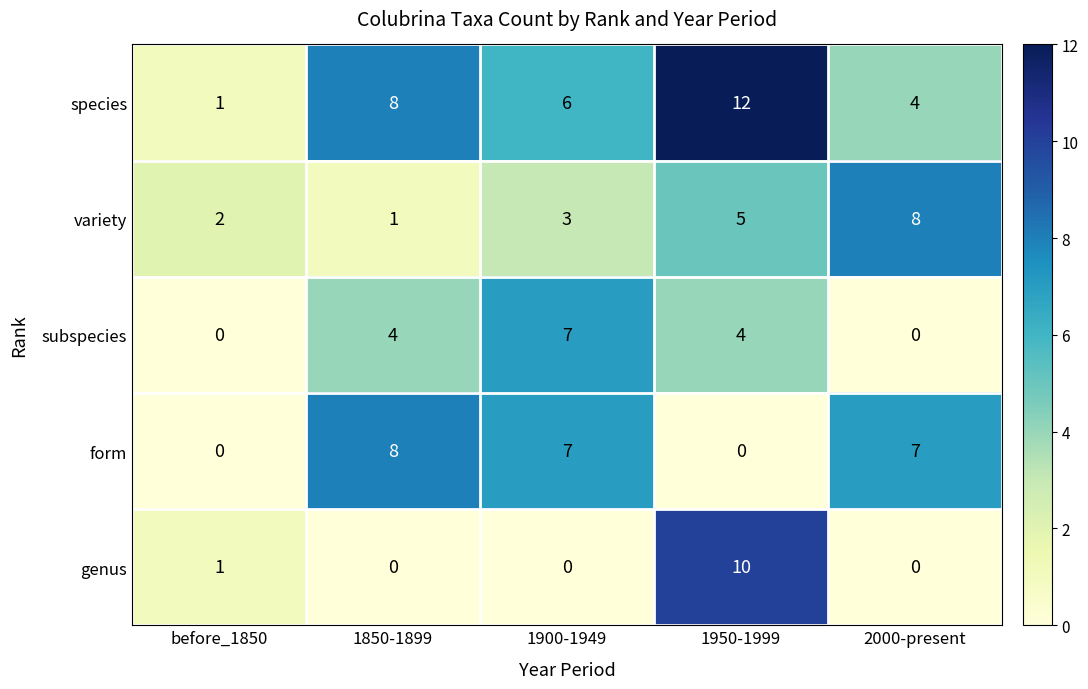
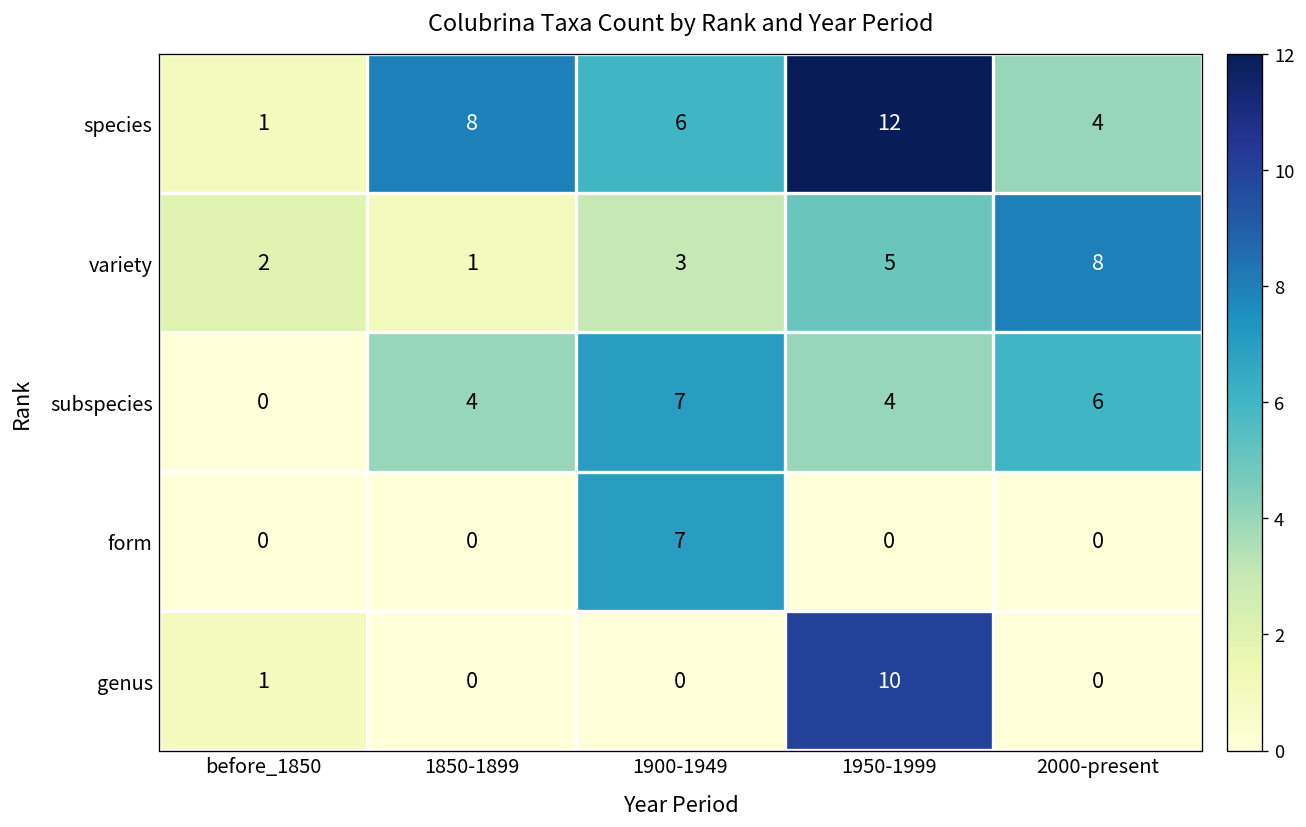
subspecies, 2000-present: 0 -> 6
form, 1850-1899: 8 -> 0
form, 2000-present: 7 -> 0
